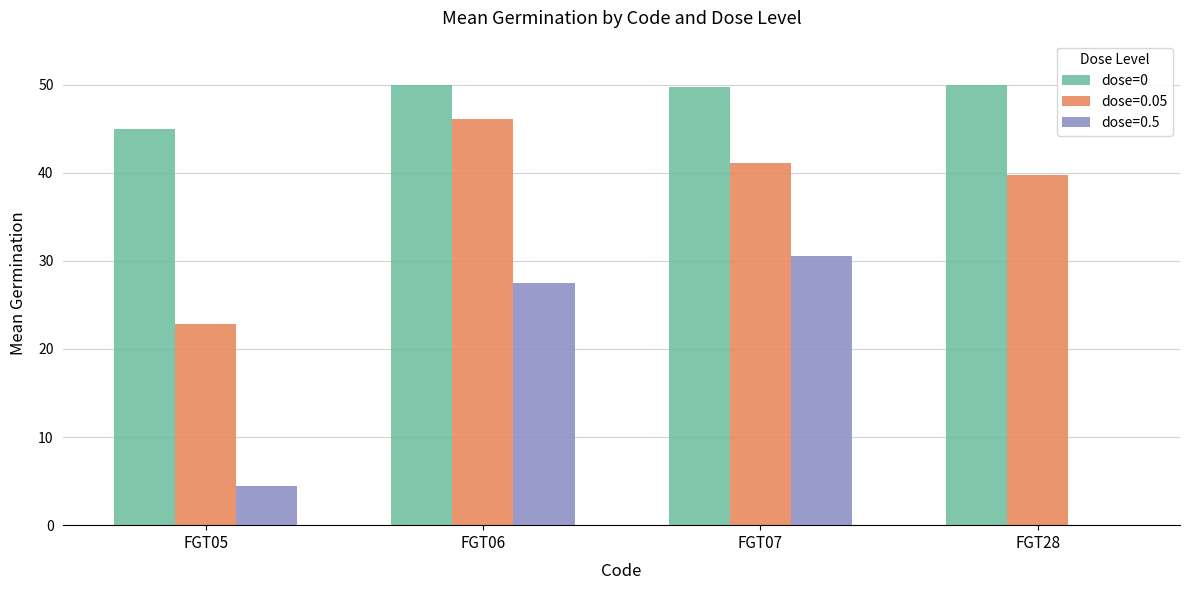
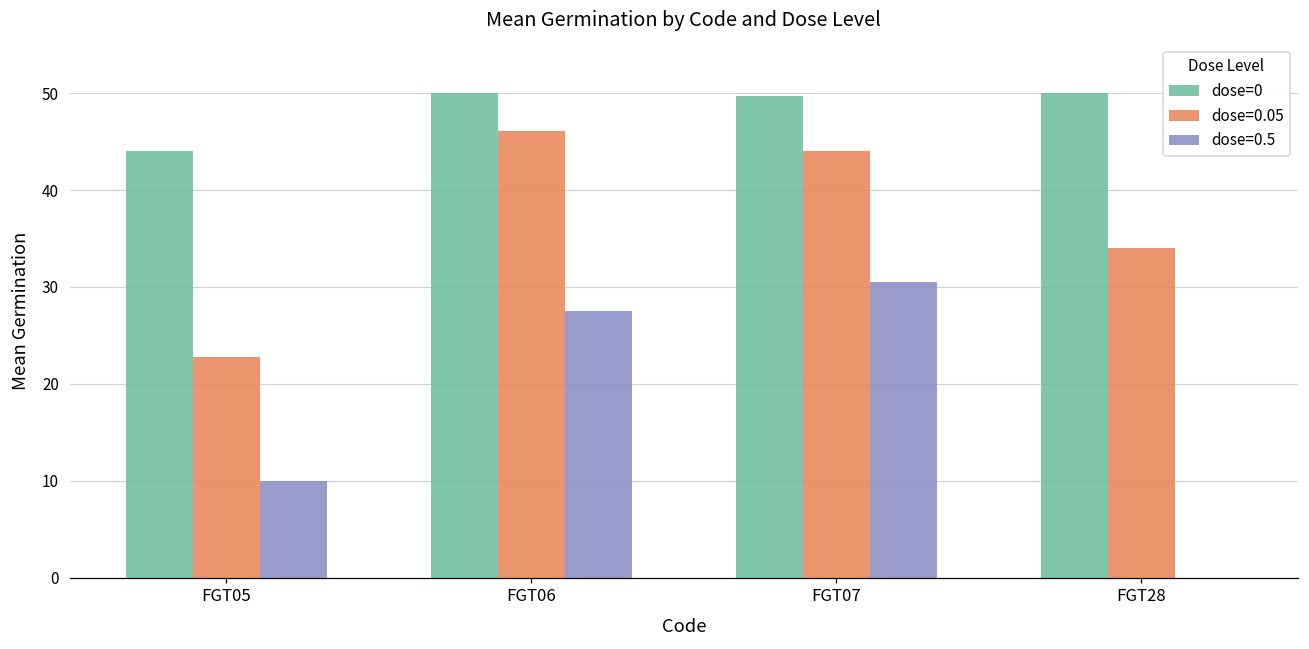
dose=0, FGT05: 45 -> 44
dose=0.5, FGT05: 4 -> 10
dose=0.05, FGT07: 41 -> 44
dose=0.05, FGT28: 40 -> 34
